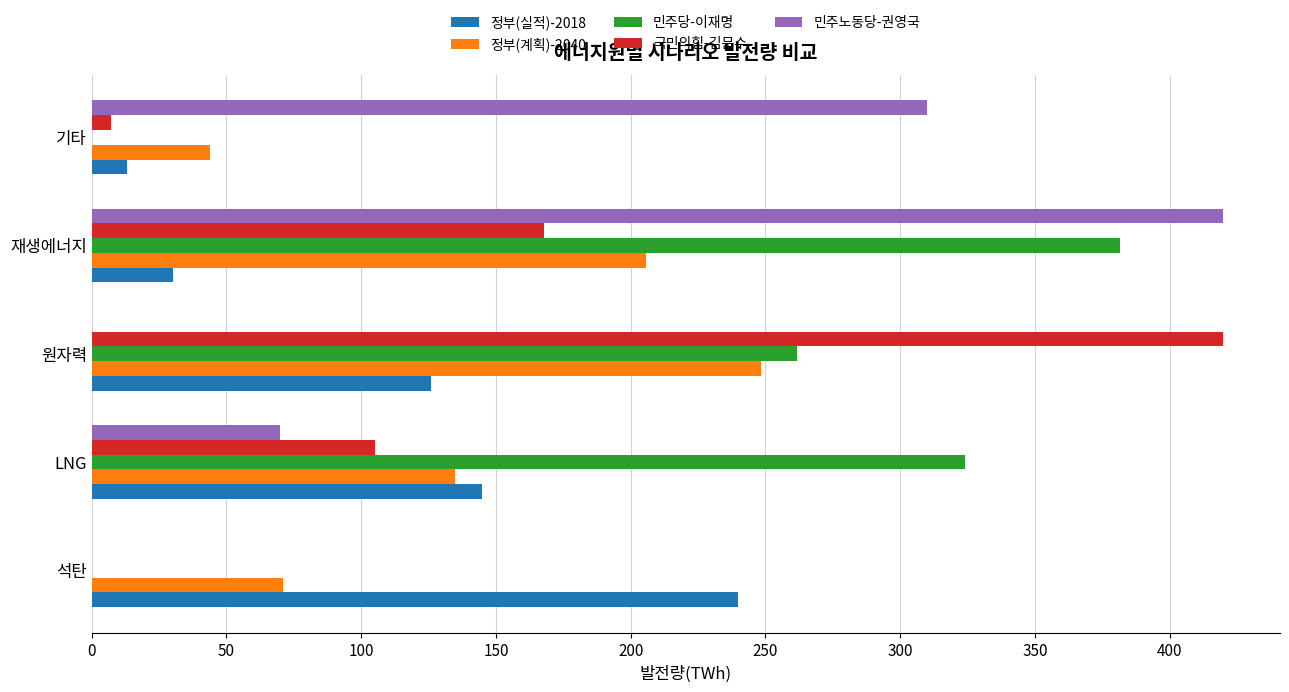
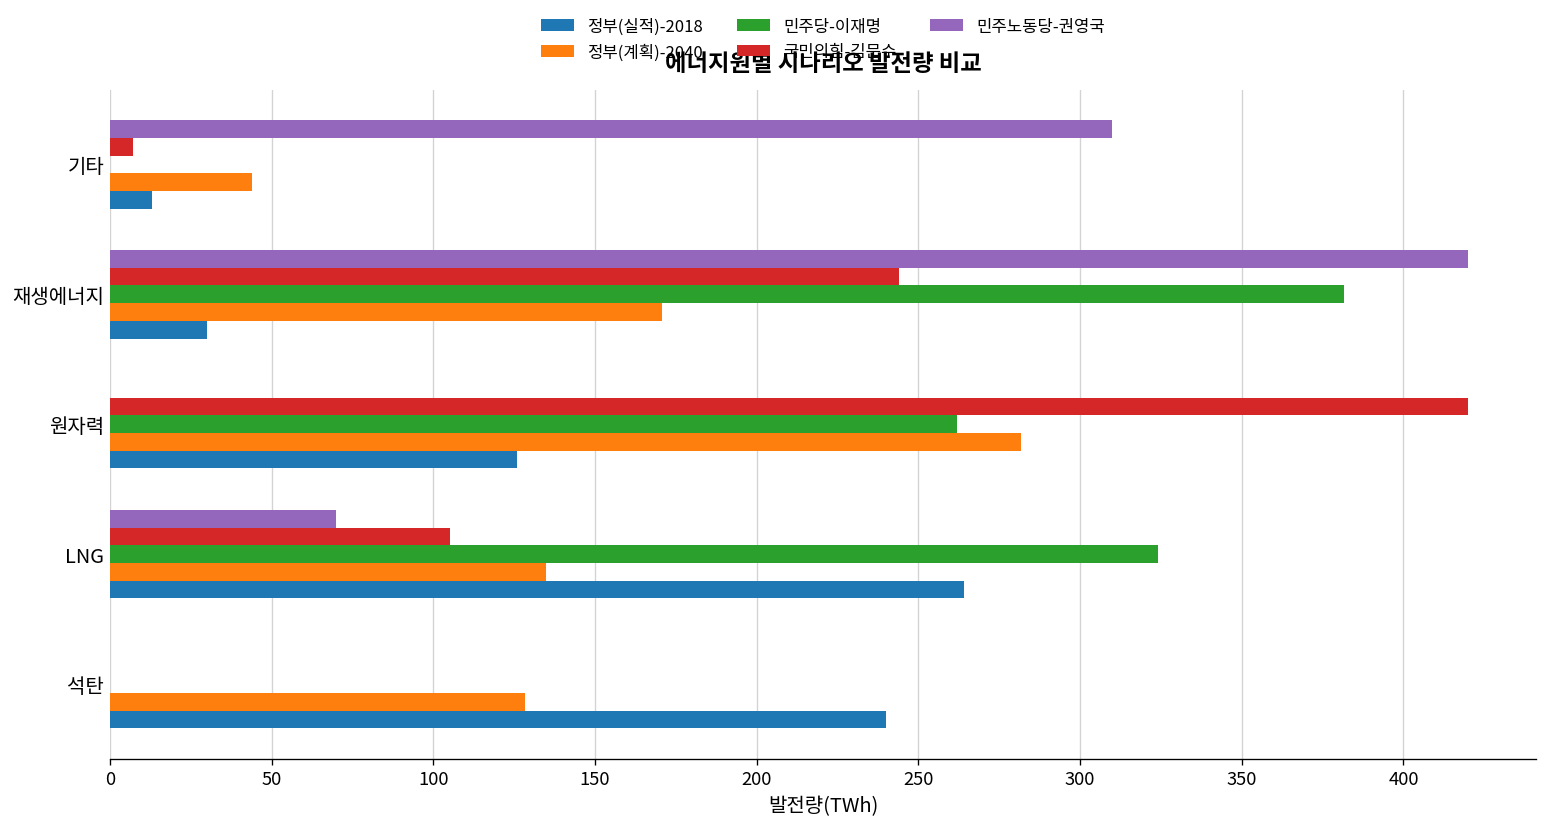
국민의힘-김문수, 재생에너지: 168 -> 244
정부(계획)-2040, 재생에너지: 206 -> 171
정부(계획)-2040, 원자력: 248 -> 282
정부(실적)-2018, LNG: 145 -> 264
정부(계획)-2040, 석탄: 71 -> 128
